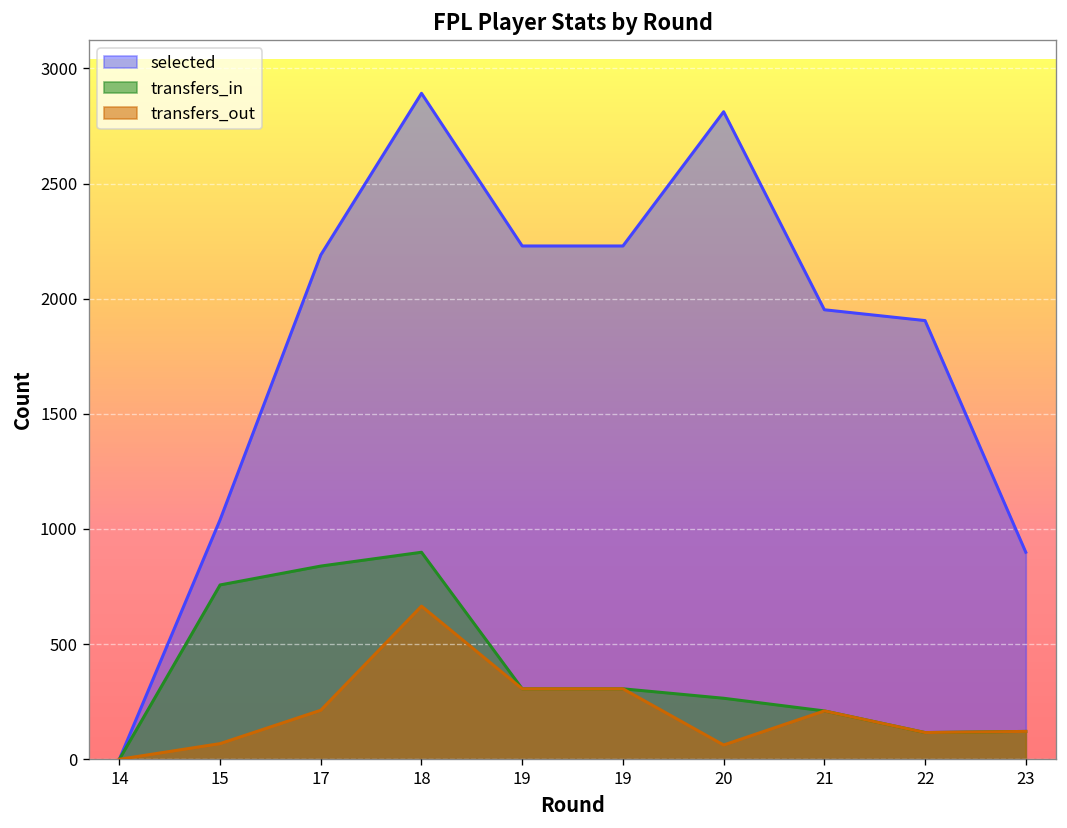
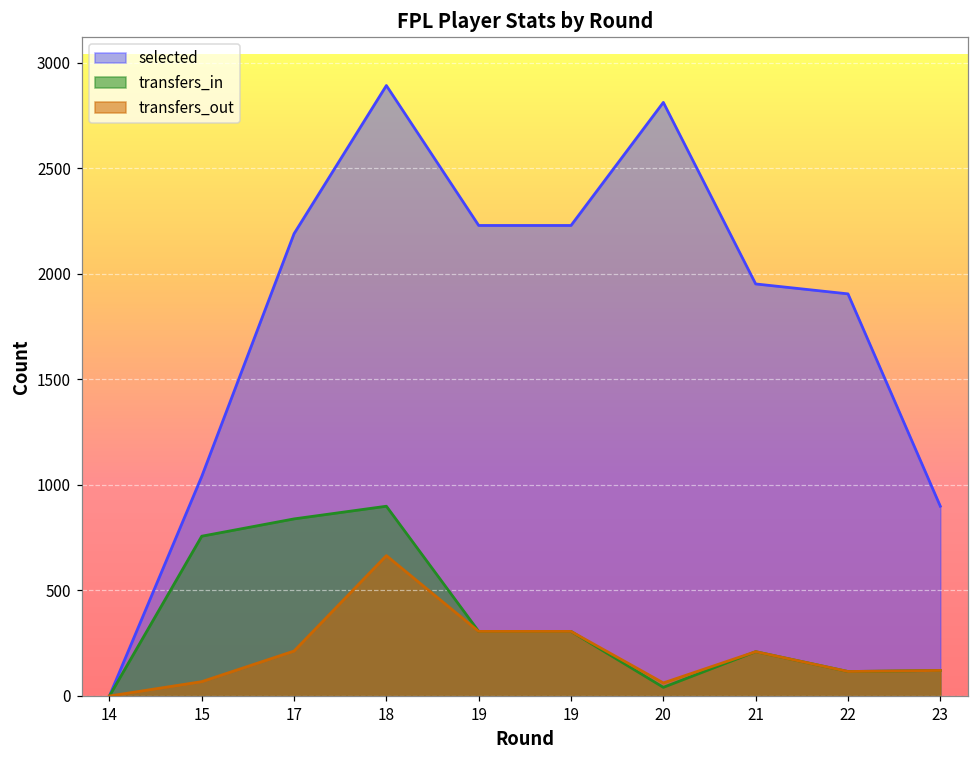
transfers_in, 20: 270 -> 40
